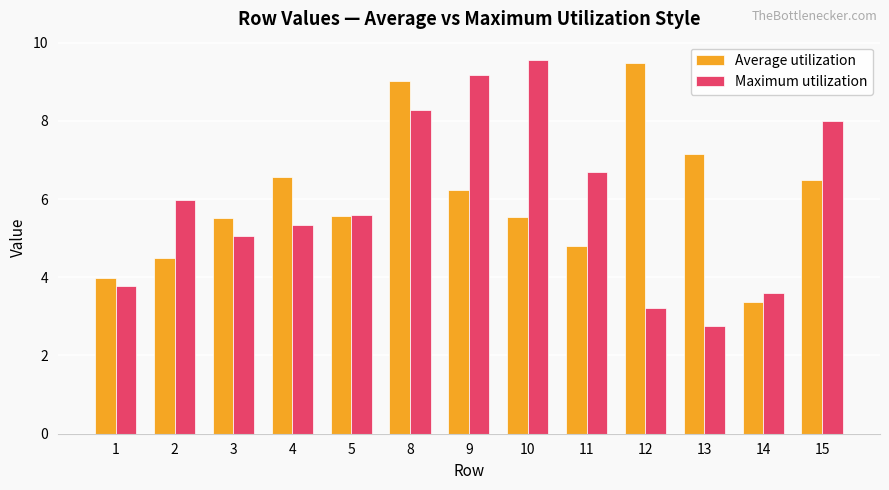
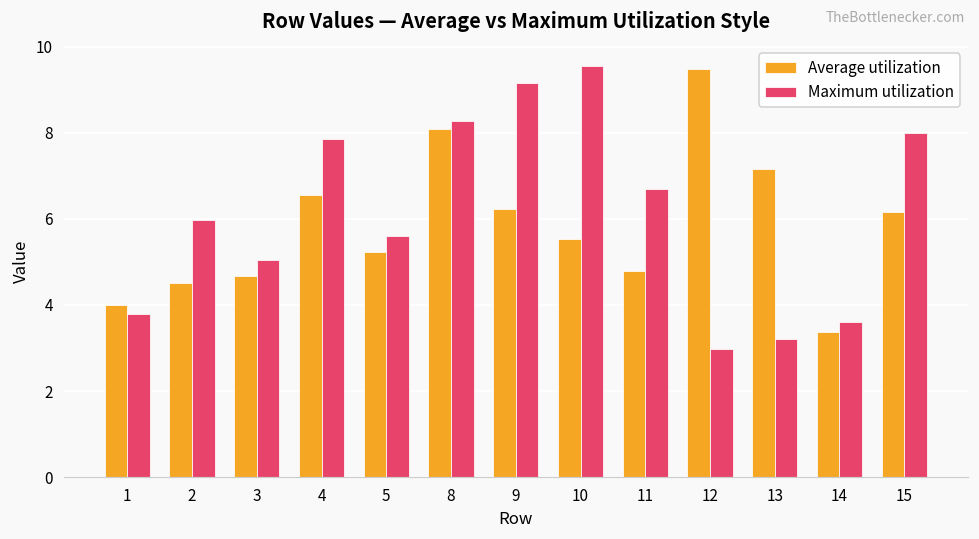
Average utilization, 3: 5.5 -> 4.7
Maximum utilization, 4: 5.3 -> 7.8
Average utilization, 5: 5.6 -> 5.2
Average utilization, 8: 9.0 -> 8.1
Maximum utilization, 12: 3.2 -> 3.0
Maximum utilization, 13: 2.7 -> 3.2
Average utilization, 15: 6.5 -> 6.2
